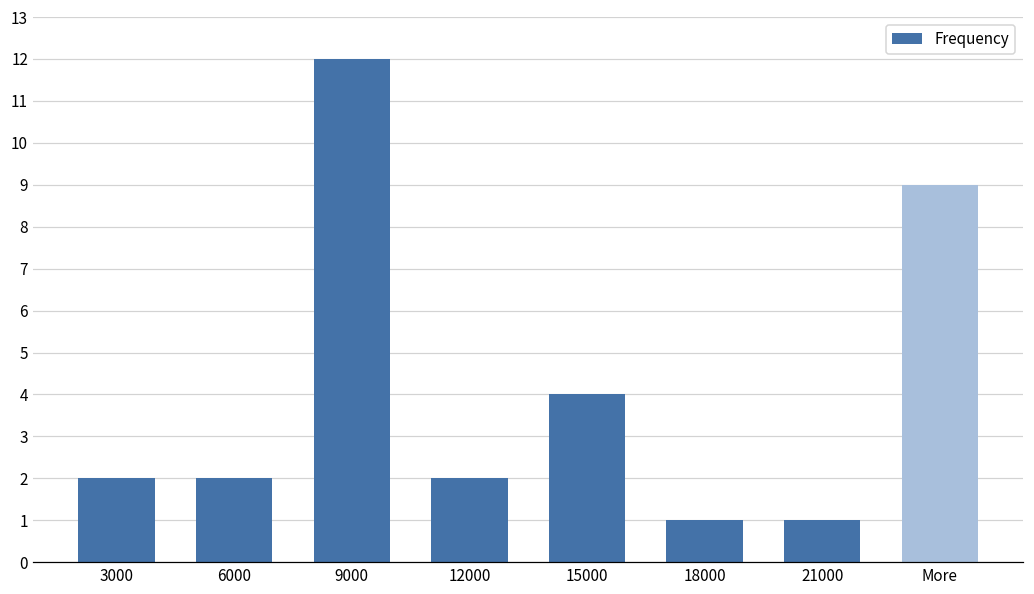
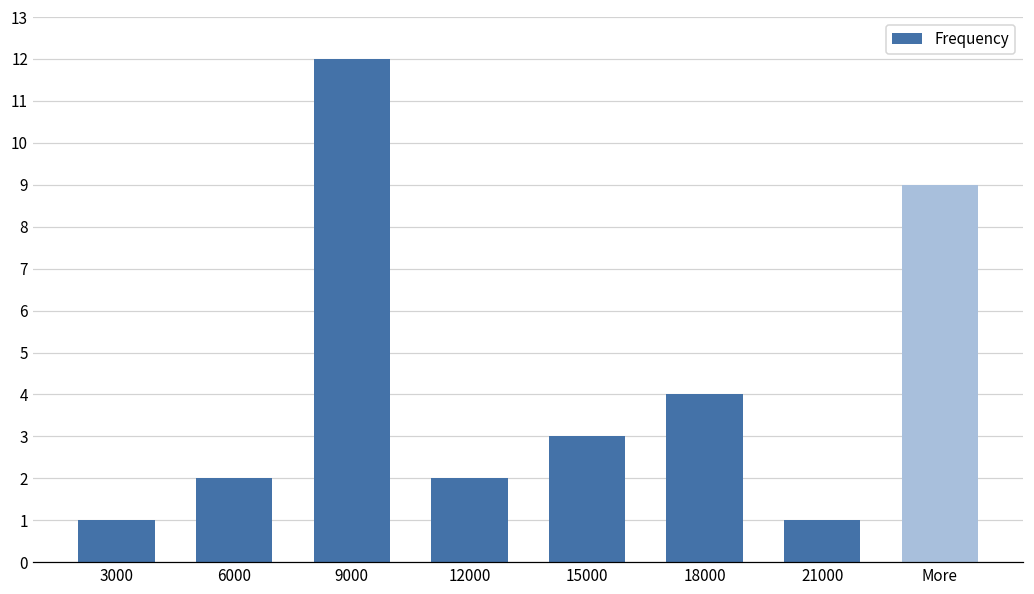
3000: 2 -> 1
15000: 4 -> 3
18000: 1 -> 4
